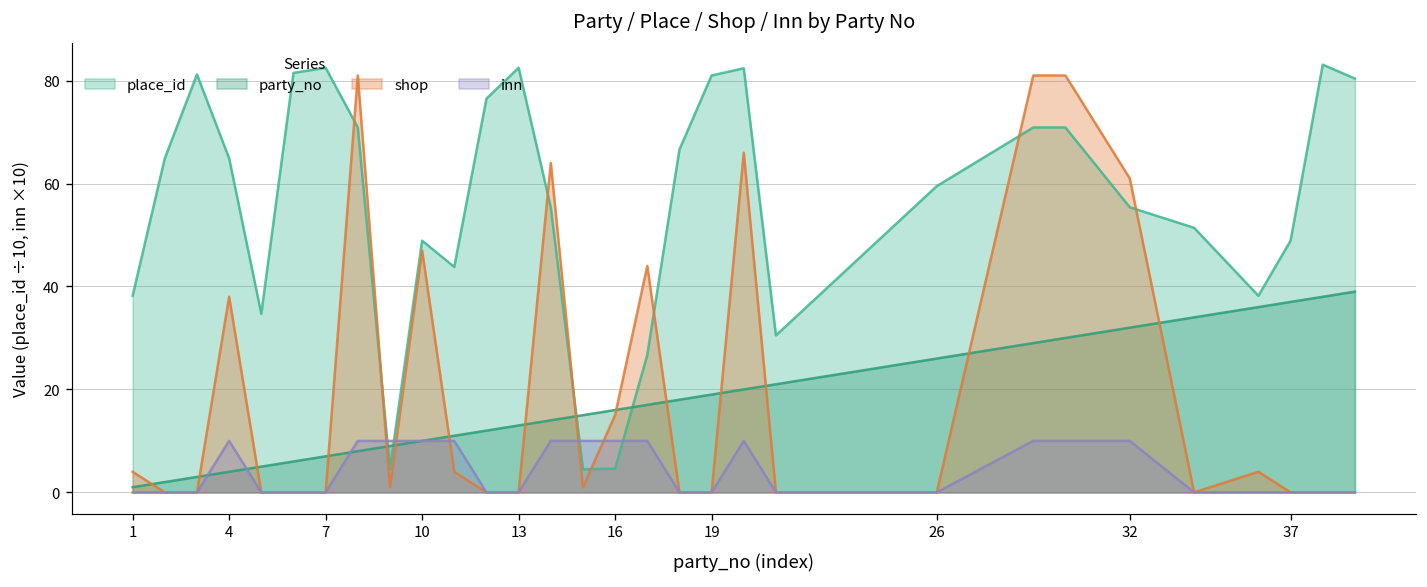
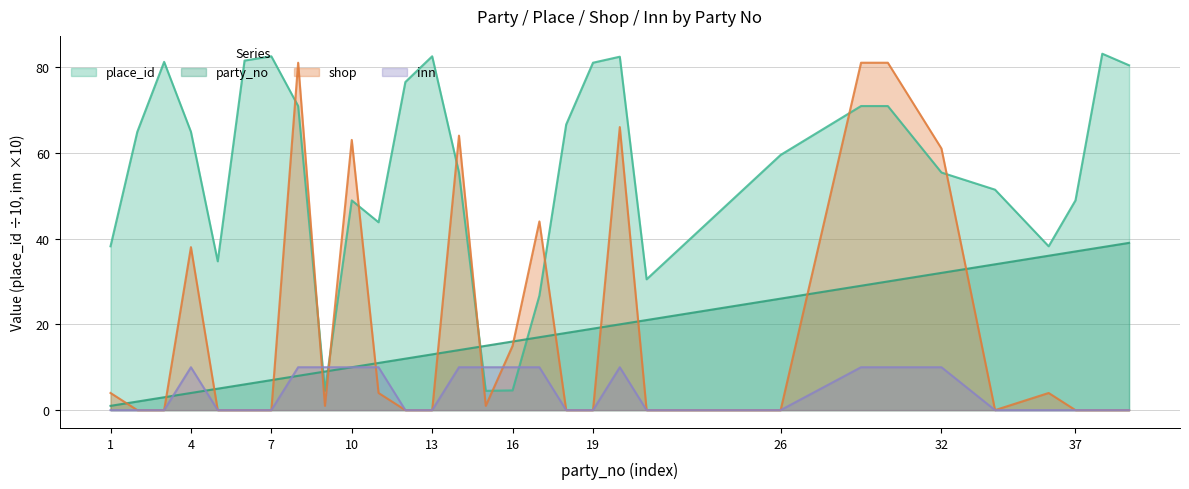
shop, 10: 47 -> 63
